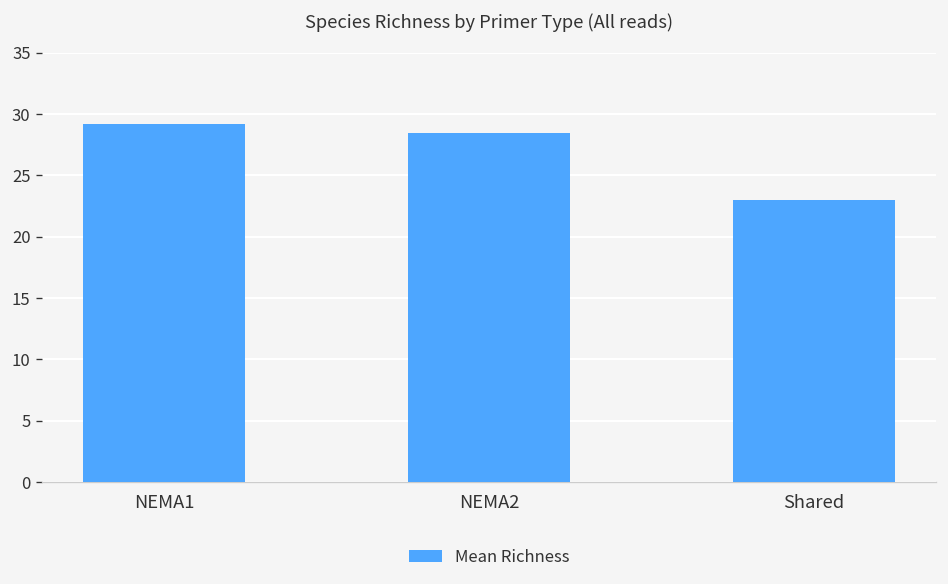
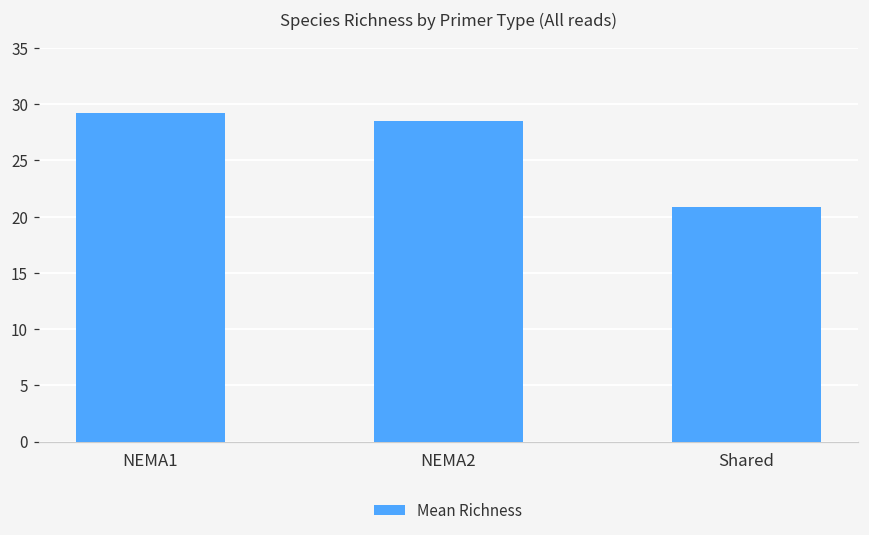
Shared: 23.0 -> 20.9
